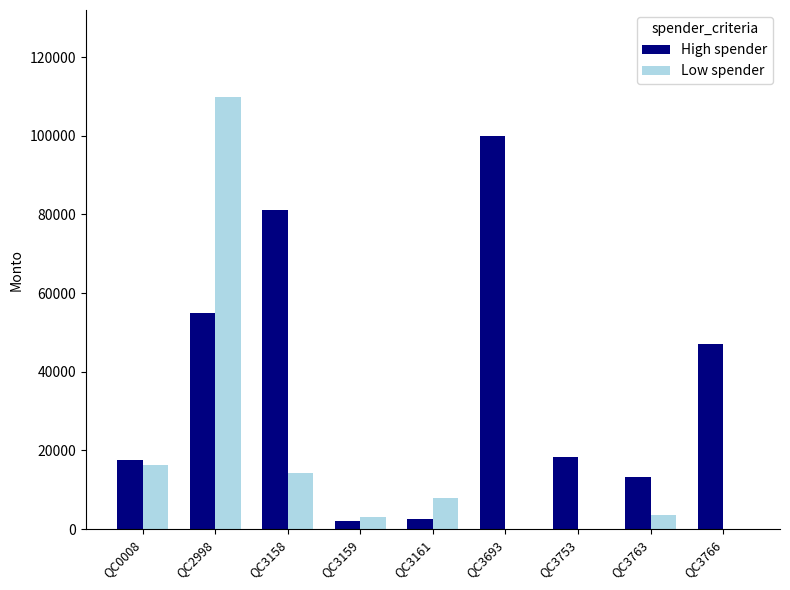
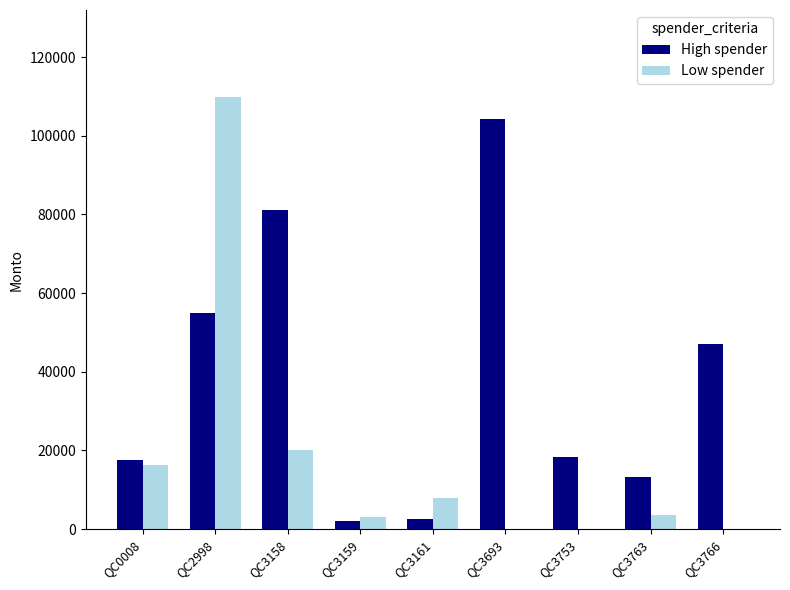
Low spender, QC3158: 14000 -> 20000
High spender, QC3693: 100000 -> 104000
